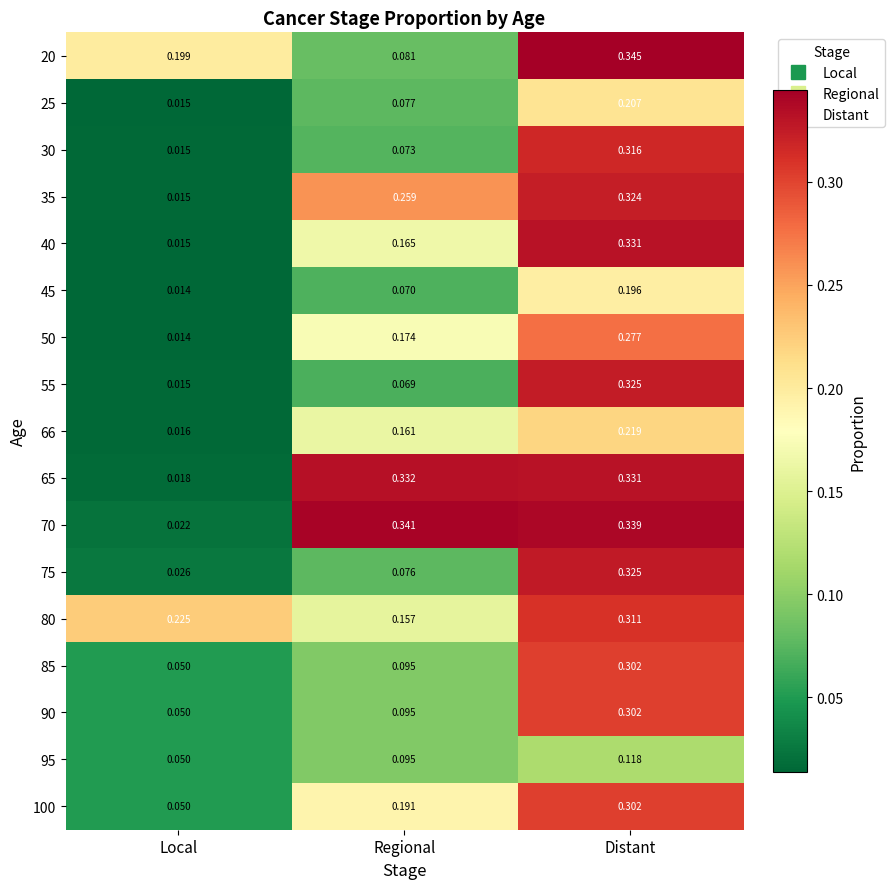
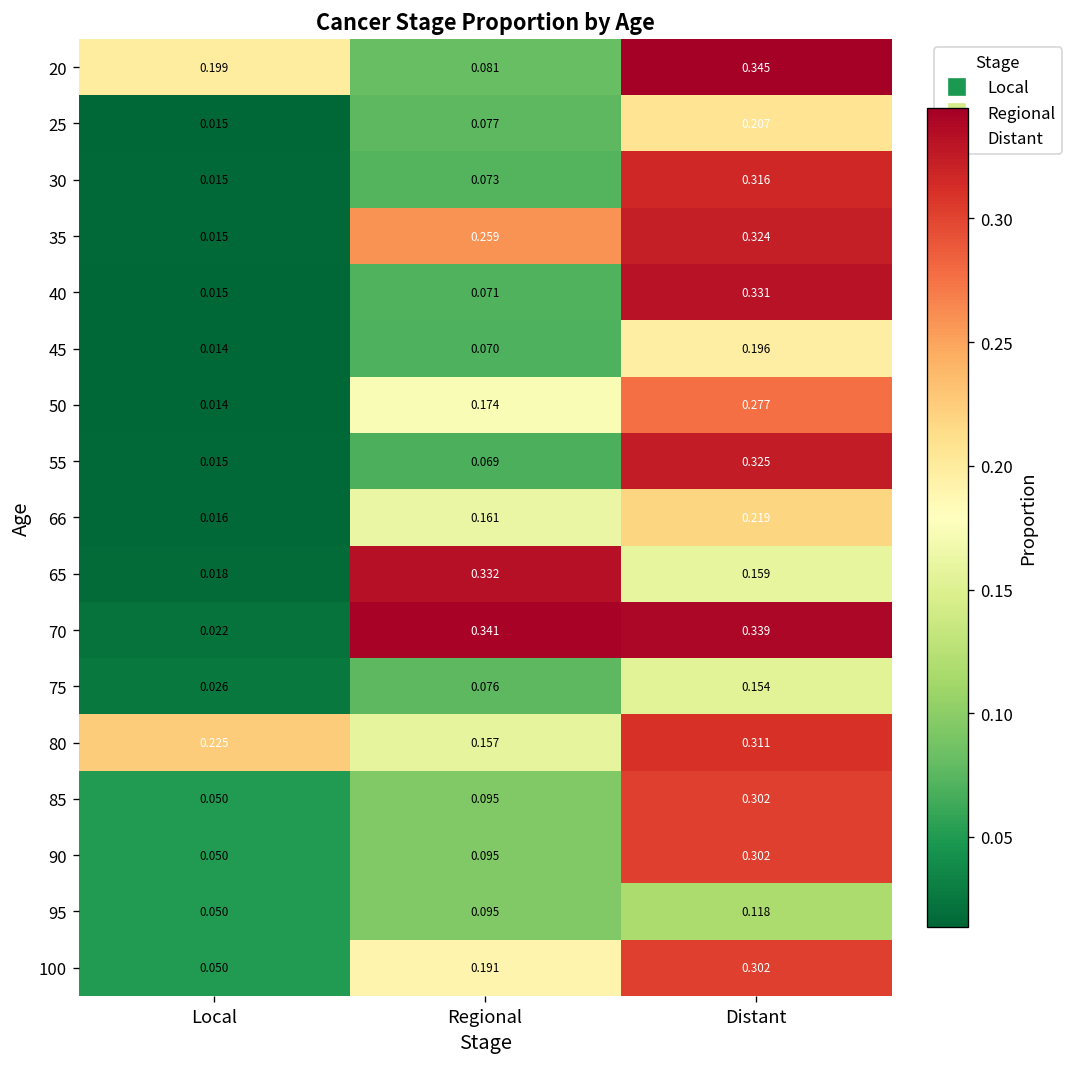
40, Regional: 0.165 -> 0.071
65, Distant: 0.331 -> 0.159
75, Distant: 0.325 -> 0.154
